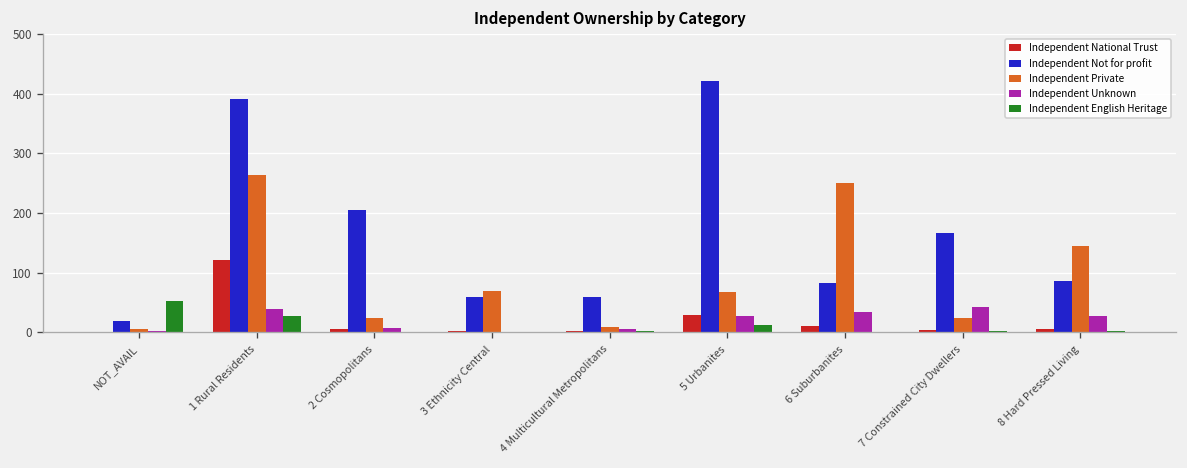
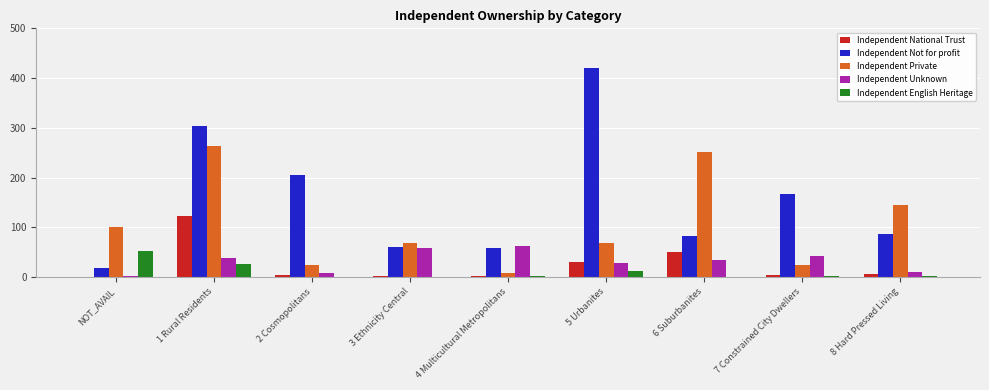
Independent Private, NOT_AVAIL: 10 -> 100
Independent Not for profit, 1 Rural Residents: 390 -> 300
Independent Unknown, 3 Ethnicity Central: 0 -> 60
Independent Unknown, 4 Multicultural Metropolitans: 10 -> 60
Independent National Trust, 6 Suburbanites: 10 -> 50
Independent Unknown, 8 Hard Pressed Living: 30 -> 10
